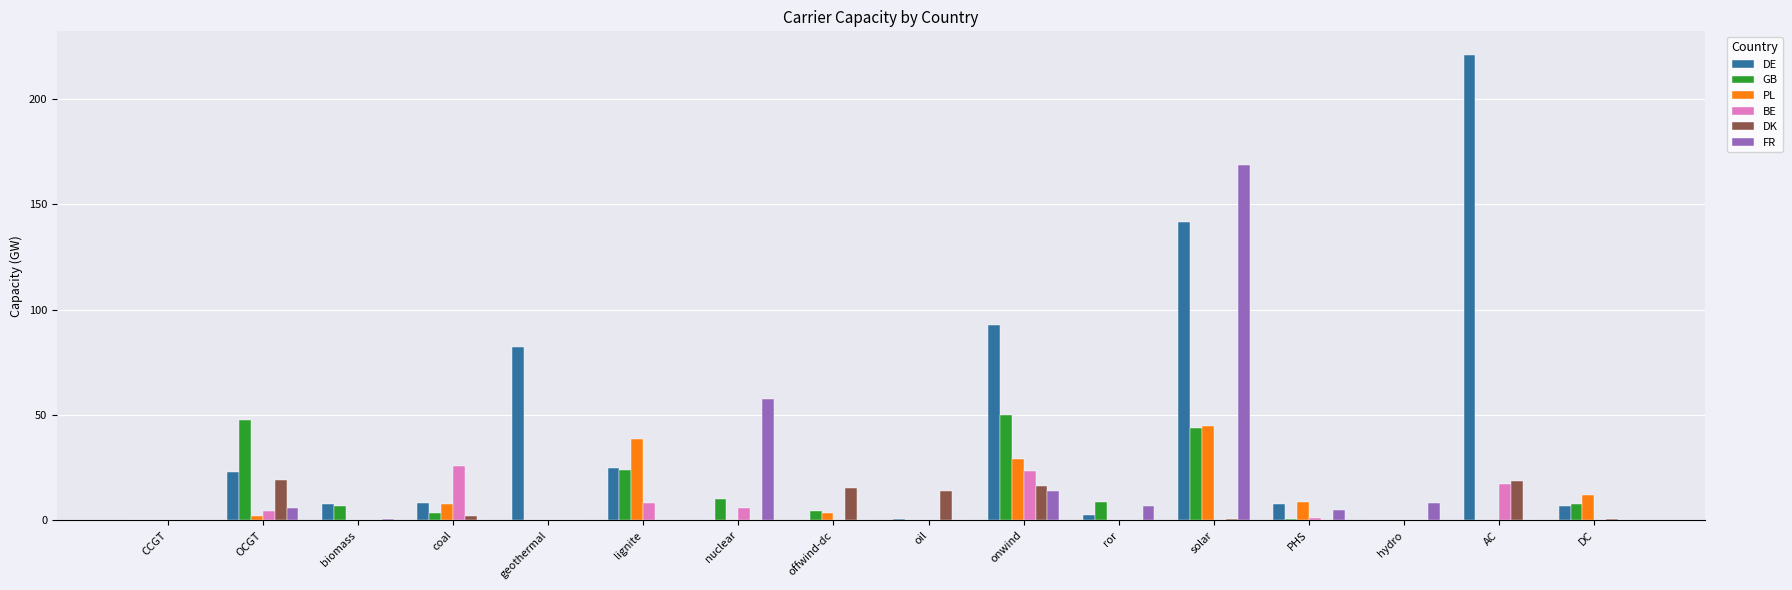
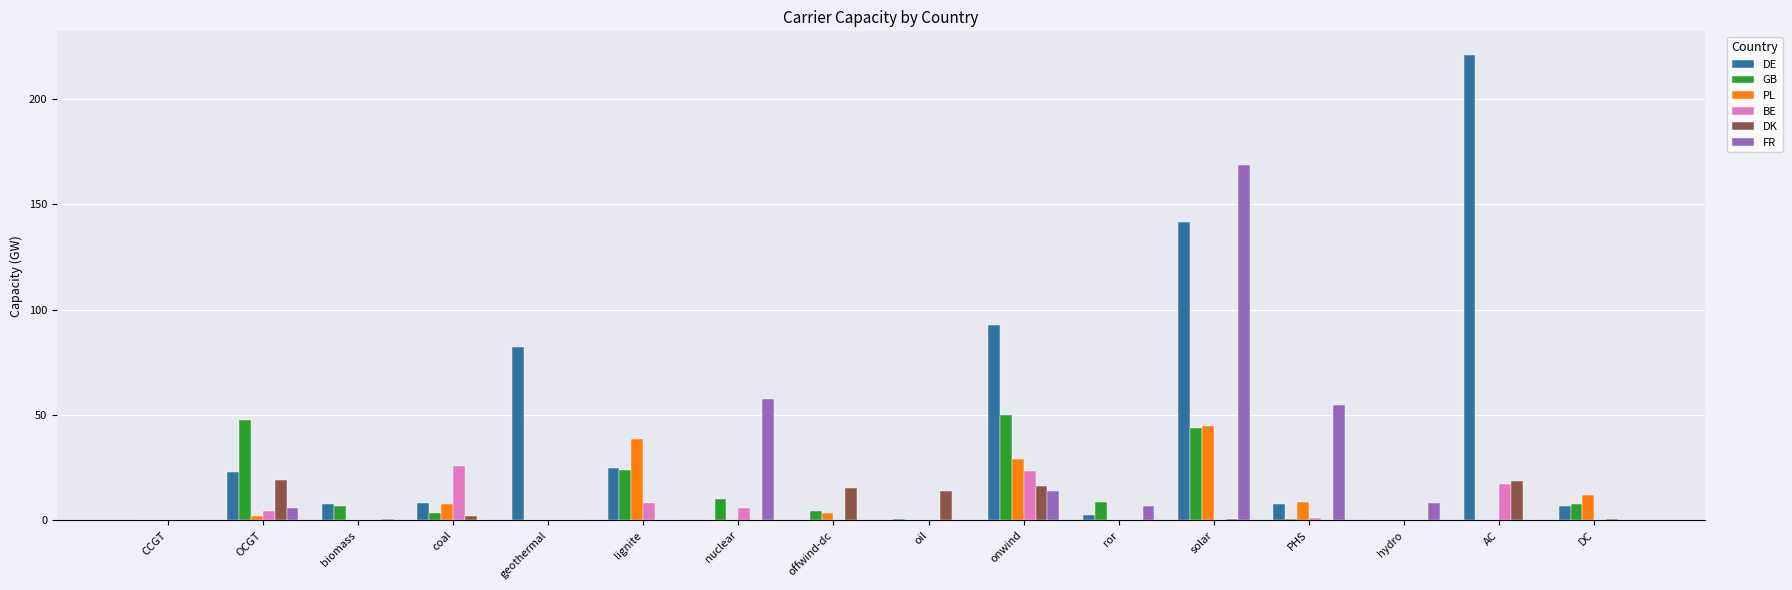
FR, PHS: 5 -> 55
